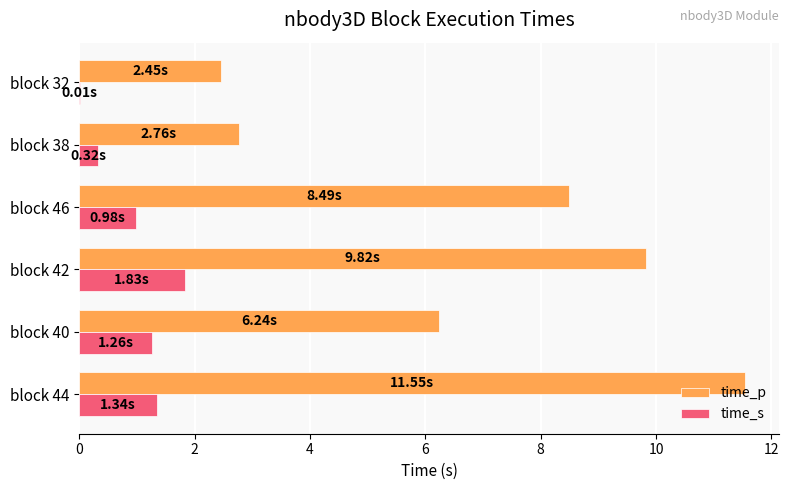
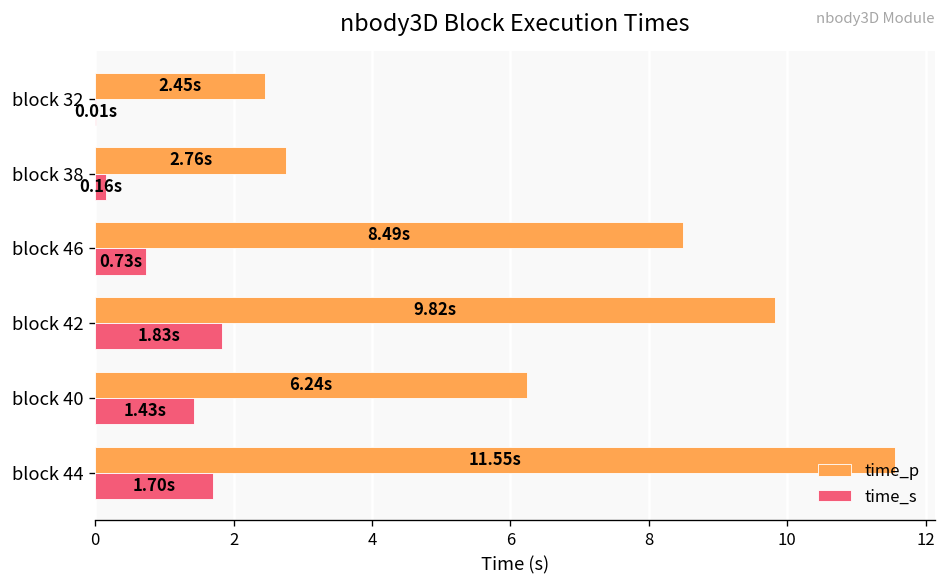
time_s, block 38: 0.32s -> 0.16s
time_s, block 46: 0.98s -> 0.73s
time_s, block 40: 1.26s -> 1.43s
time_s, block 44: 1.34s -> 1.70s
